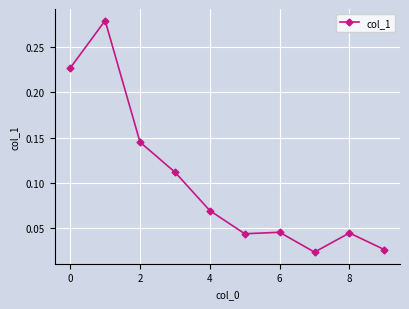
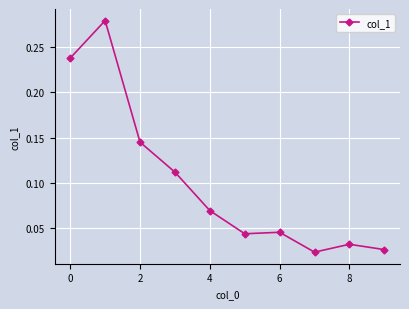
0: 0.23 -> 0.24
8: 0.04 -> 0.03
